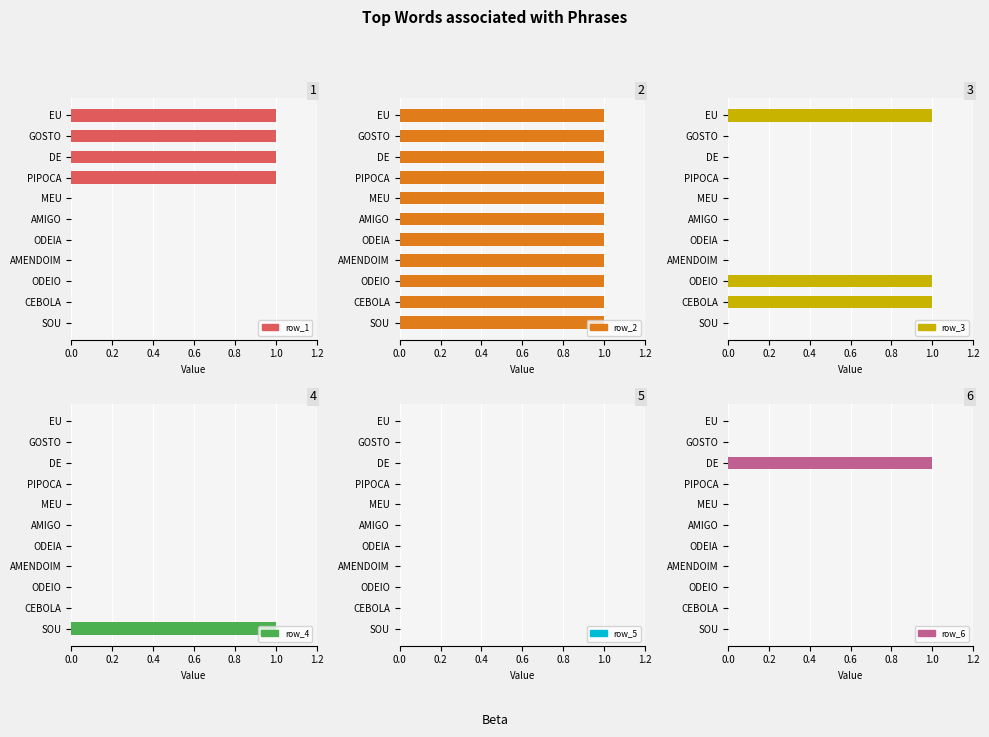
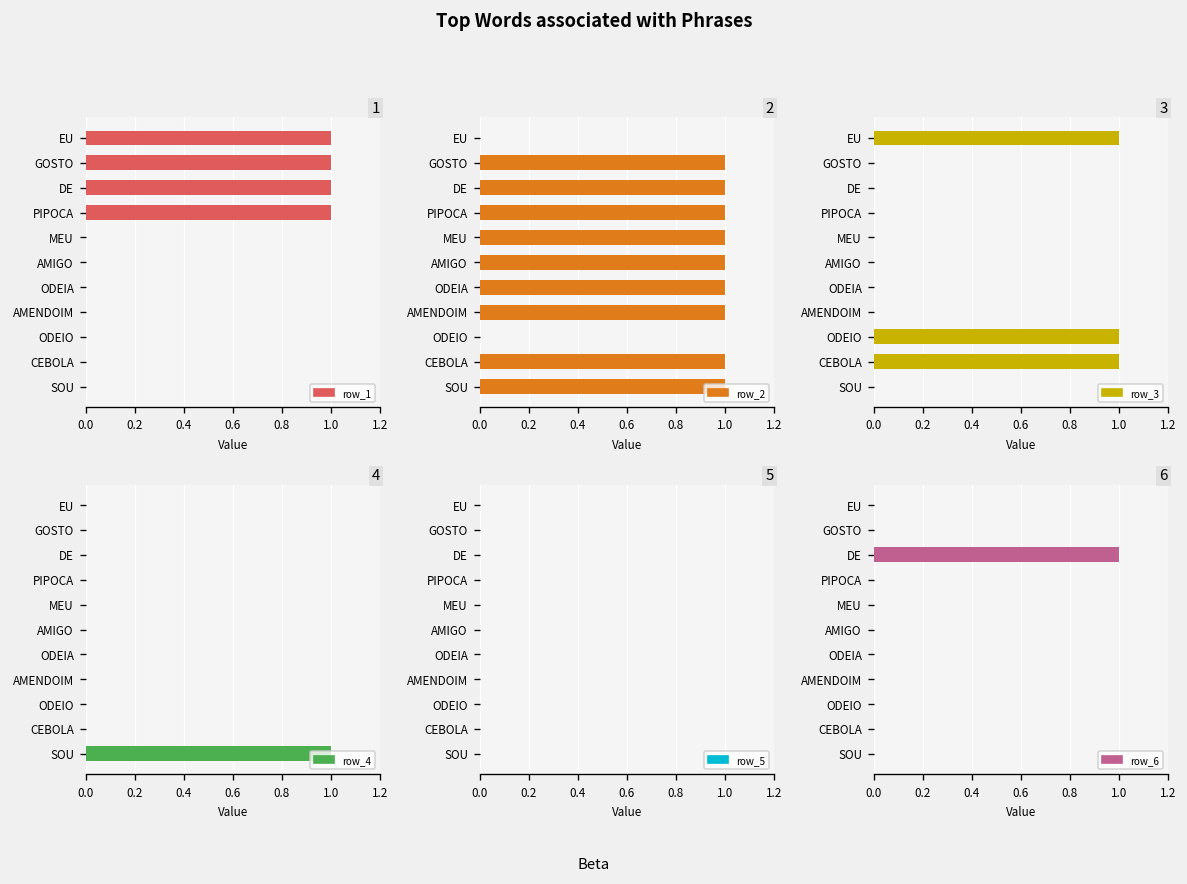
2, EU: 1 -> 0
2, ODEIO: 1 -> 0
